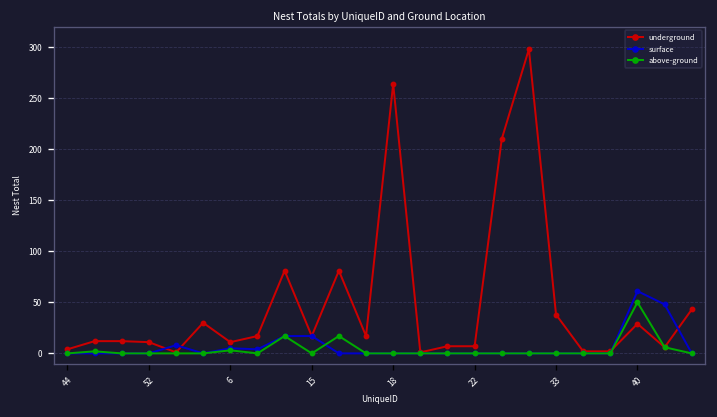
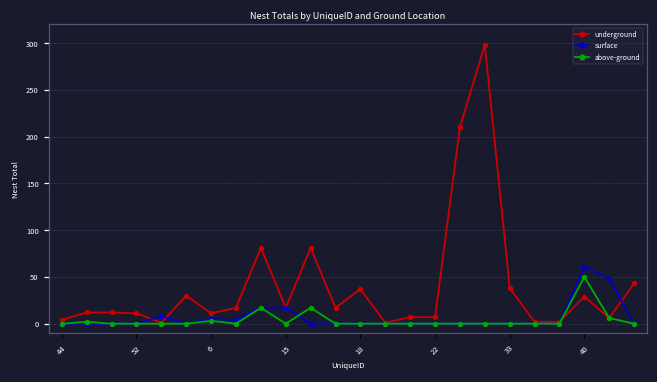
underground, 18: 260 -> 40
